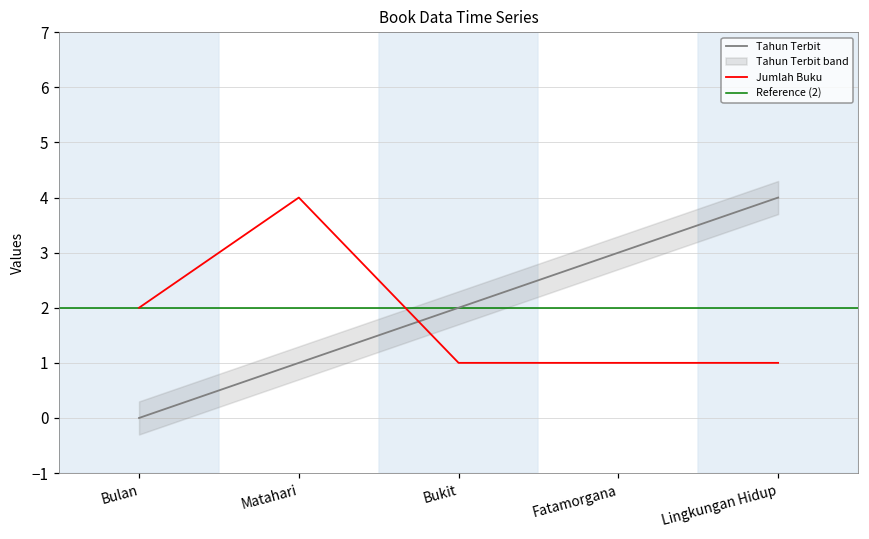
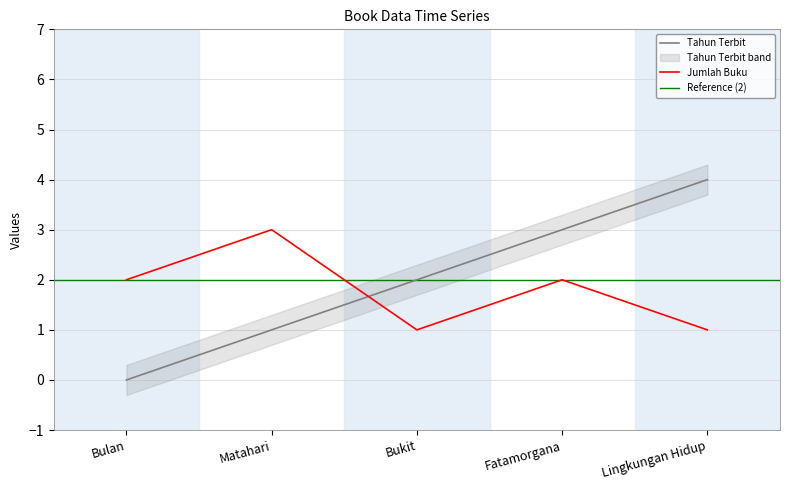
Jumlah Buku, Matahari: 4 -> 3
Jumlah Buku, Fatamorgana: 1 -> 2
